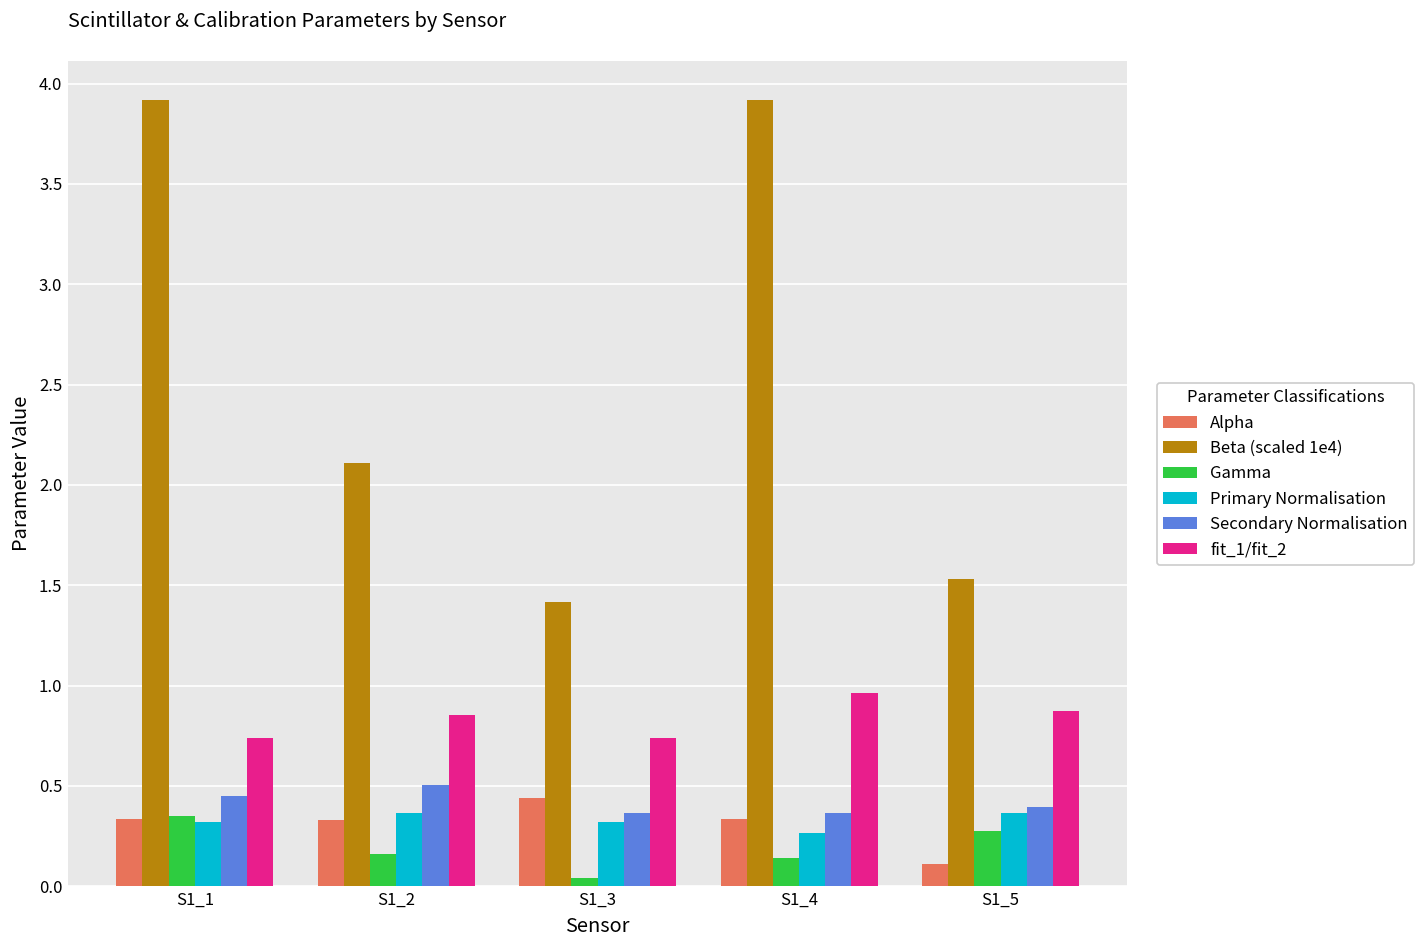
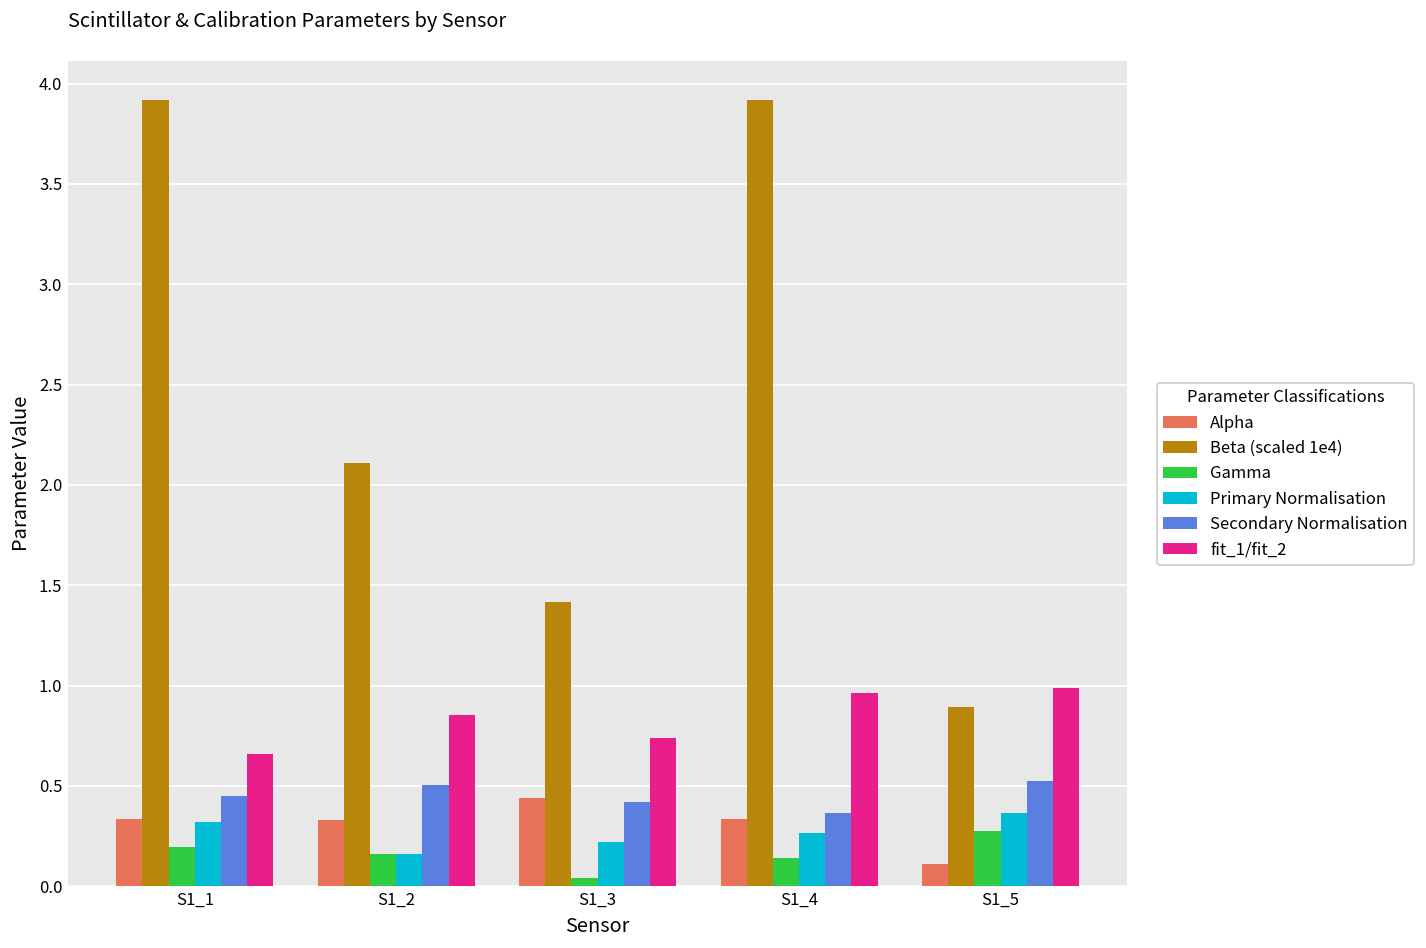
Gamma, S1_1: 0.35 -> 0.19
fit_1/fit_2, S1_1: 0.74 -> 0.66
Primary Normalisation, S1_2: 0.36 -> 0.16
Primary Normalisation, S1_3: 0.32 -> 0.22
Secondary Normalisation, S1_3: 0.36 -> 0.42
Beta (scaled 1e4), S1_5: 1.53 -> 0.89
Secondary Normalisation, S1_5: 0.40 -> 0.53
fit_1/fit_2, S1_5: 0.87 -> 0.99
